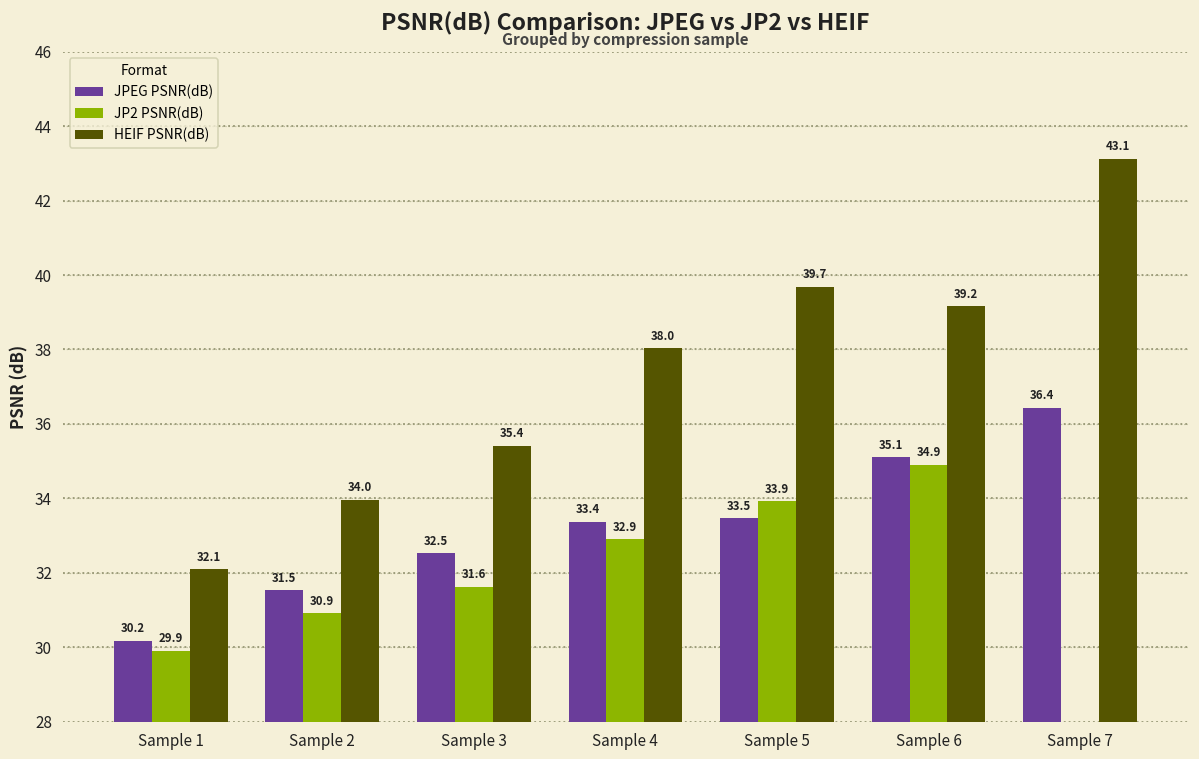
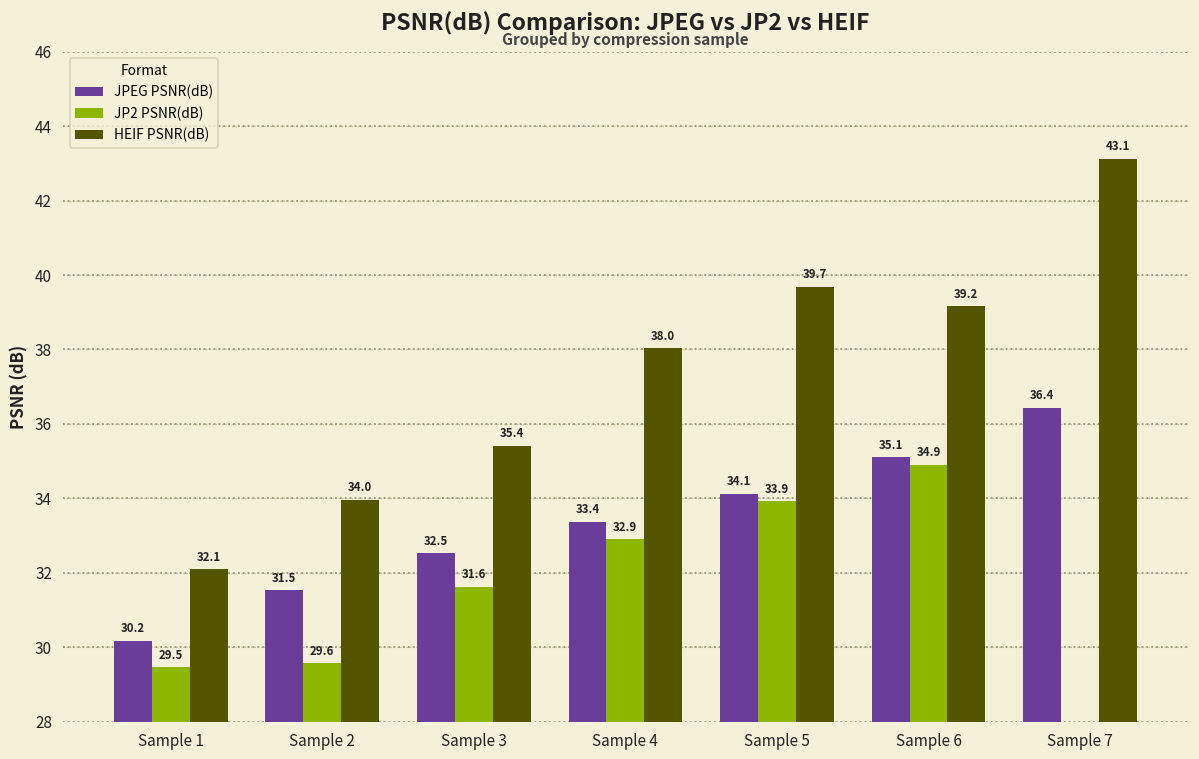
JP2 PSNR(dB), Sample 1: 29.9 -> 29.5
JP2 PSNR(dB), Sample 2: 30.9 -> 29.6
JPEG PSNR(dB), Sample 5: 33.5 -> 34.1
